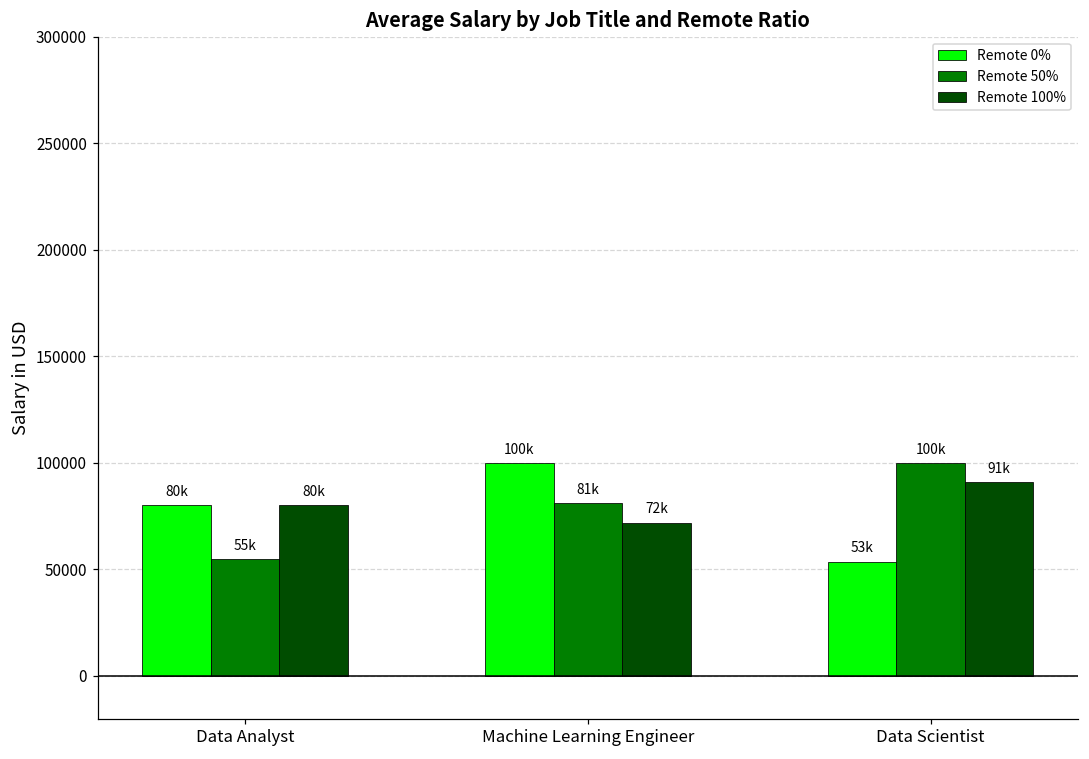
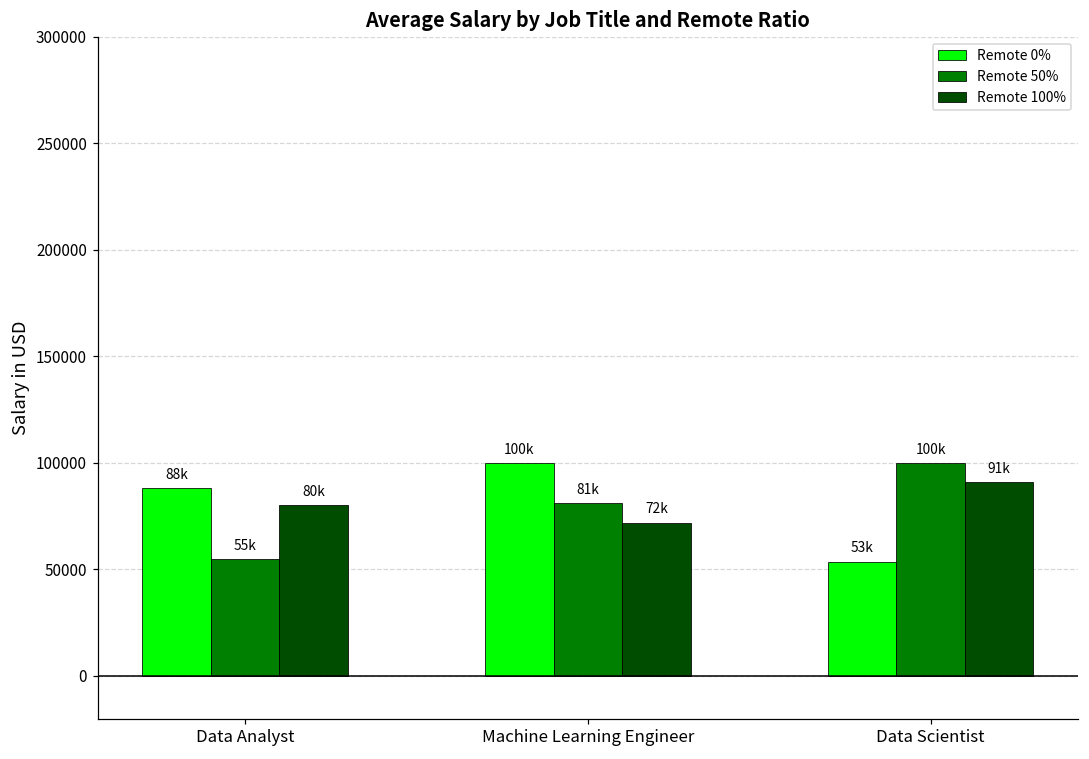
Remote 0%, Data Analyst: 80k -> 88k
